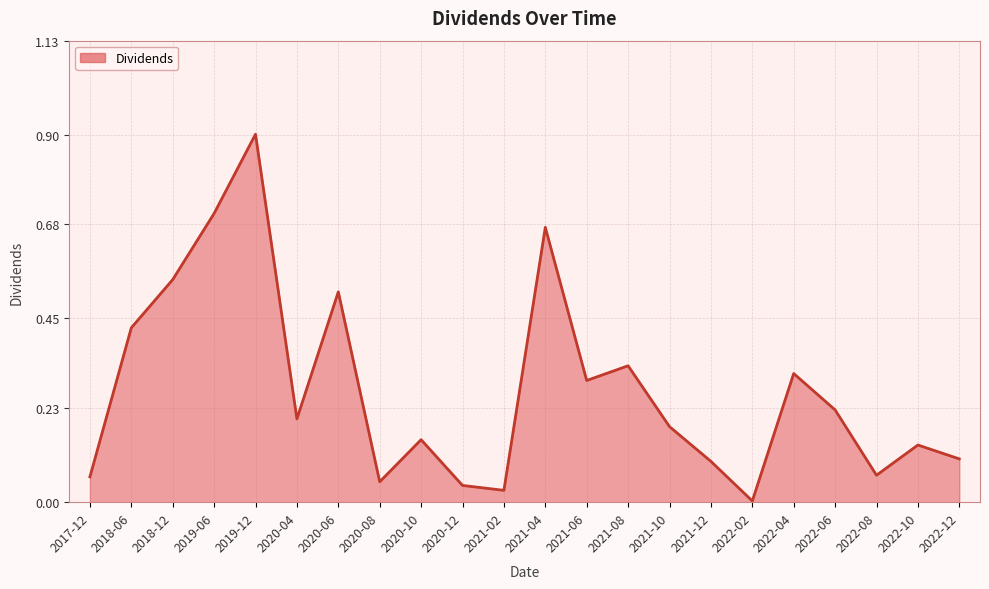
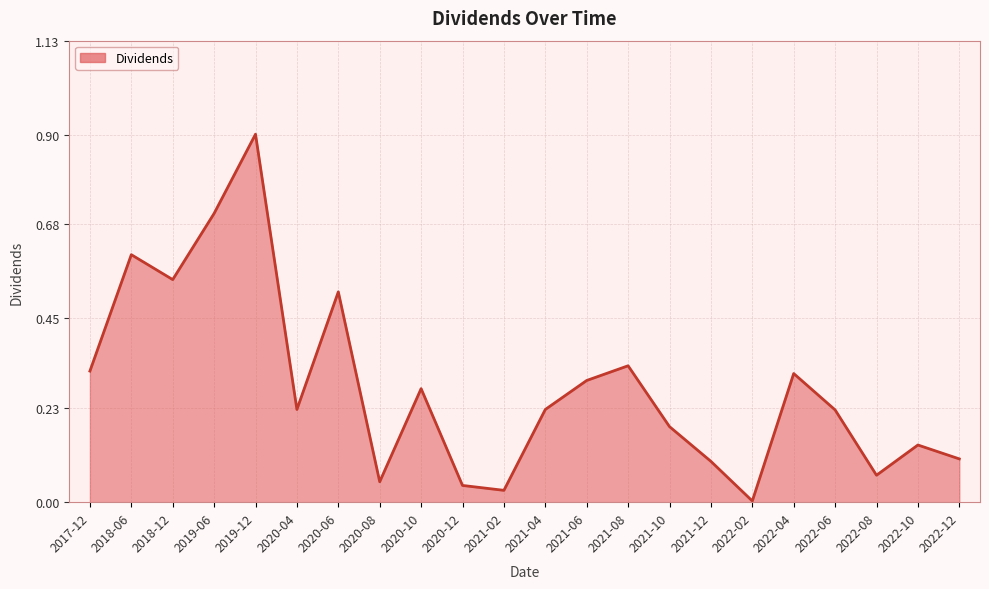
2017-12: 0.06 -> 0.32
2018-06: 0.43 -> 0.61
2020-04: 0.20 -> 0.23
2020-10: 0.15 -> 0.28
2021-04: 0.67 -> 0.23
